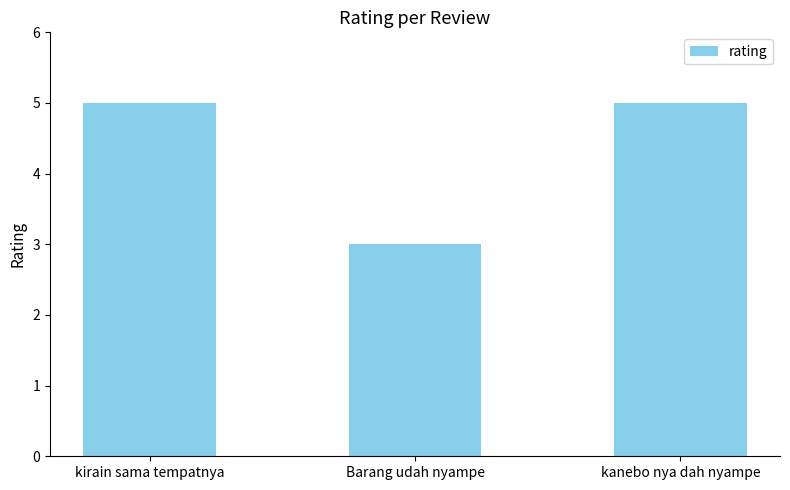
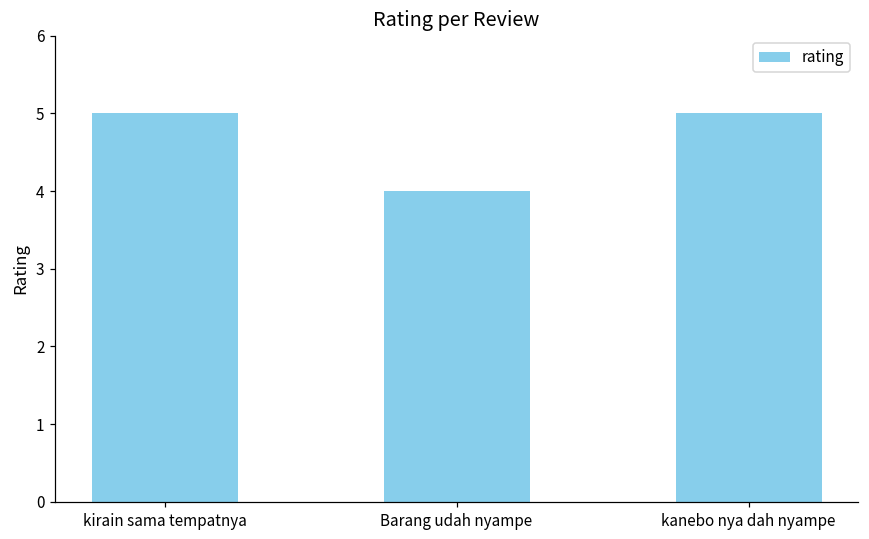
Barang udah nyampe: 3 -> 4
